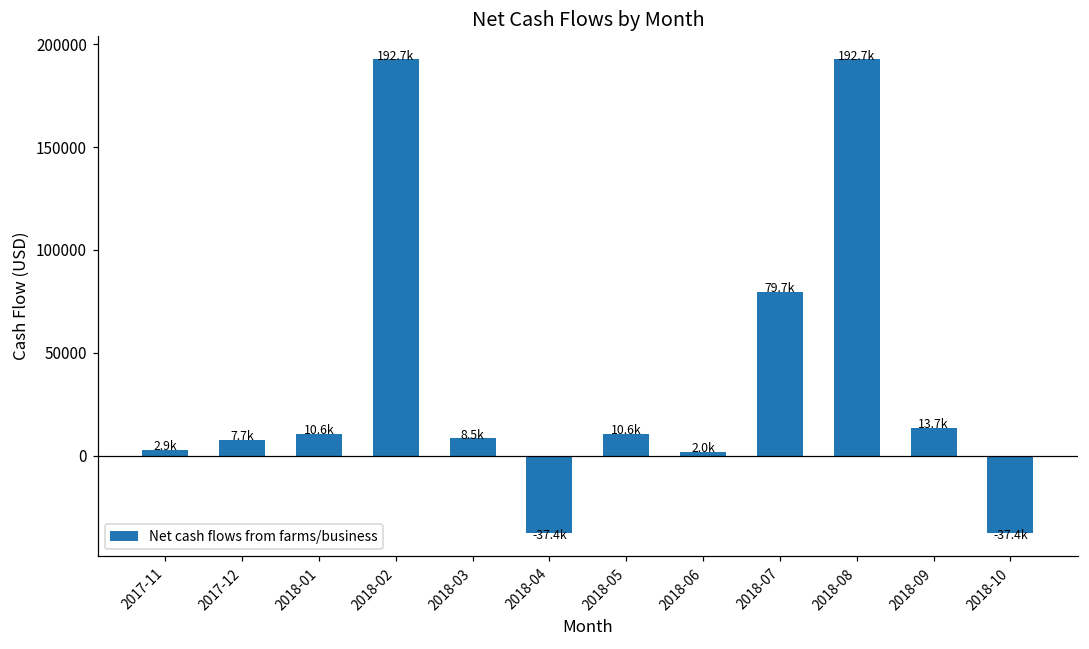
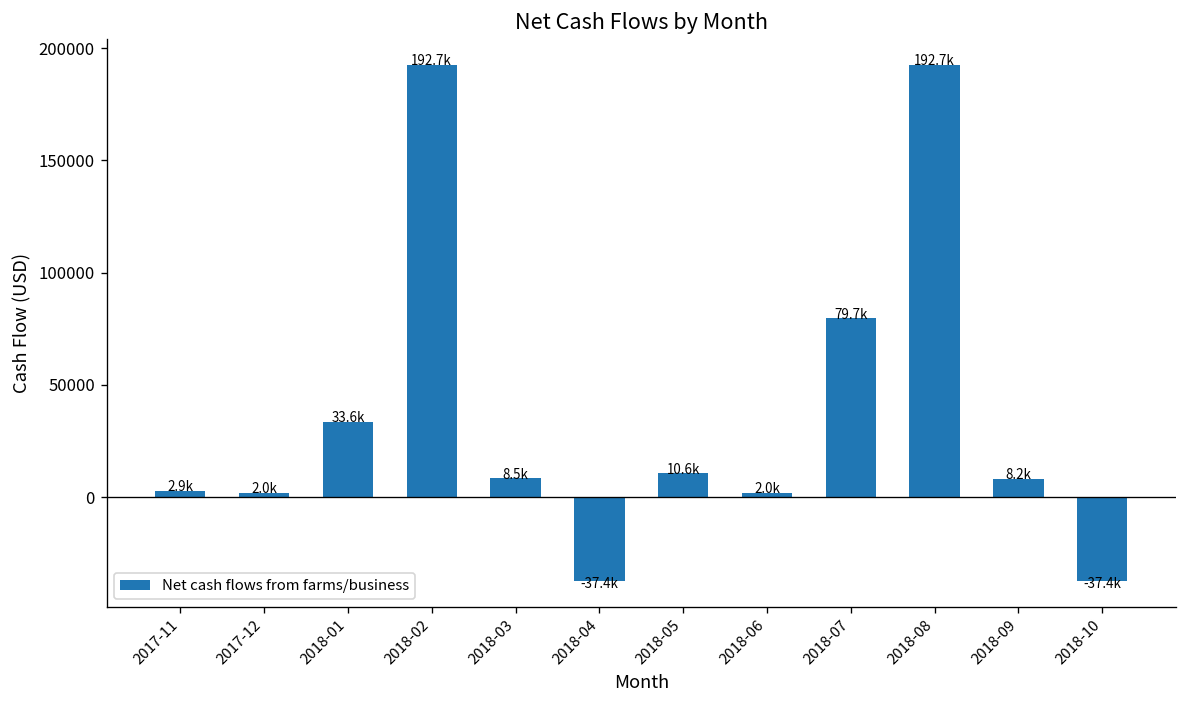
2017-12: 7.7k -> 2.0k
2018-01: 10.6k -> 33.6k
2018-09: 13.7k -> 8.2k
